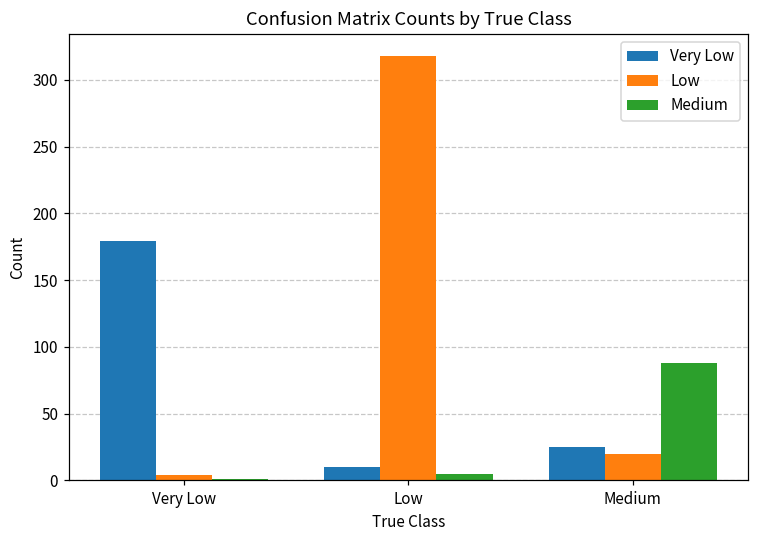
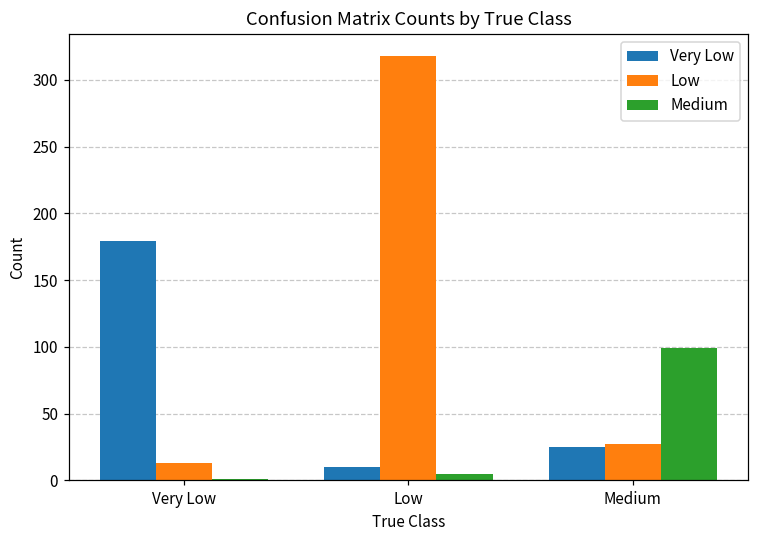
Low, Very Low: 4 -> 13
Low, Medium: 20 -> 27
Medium, Medium: 88 -> 99
